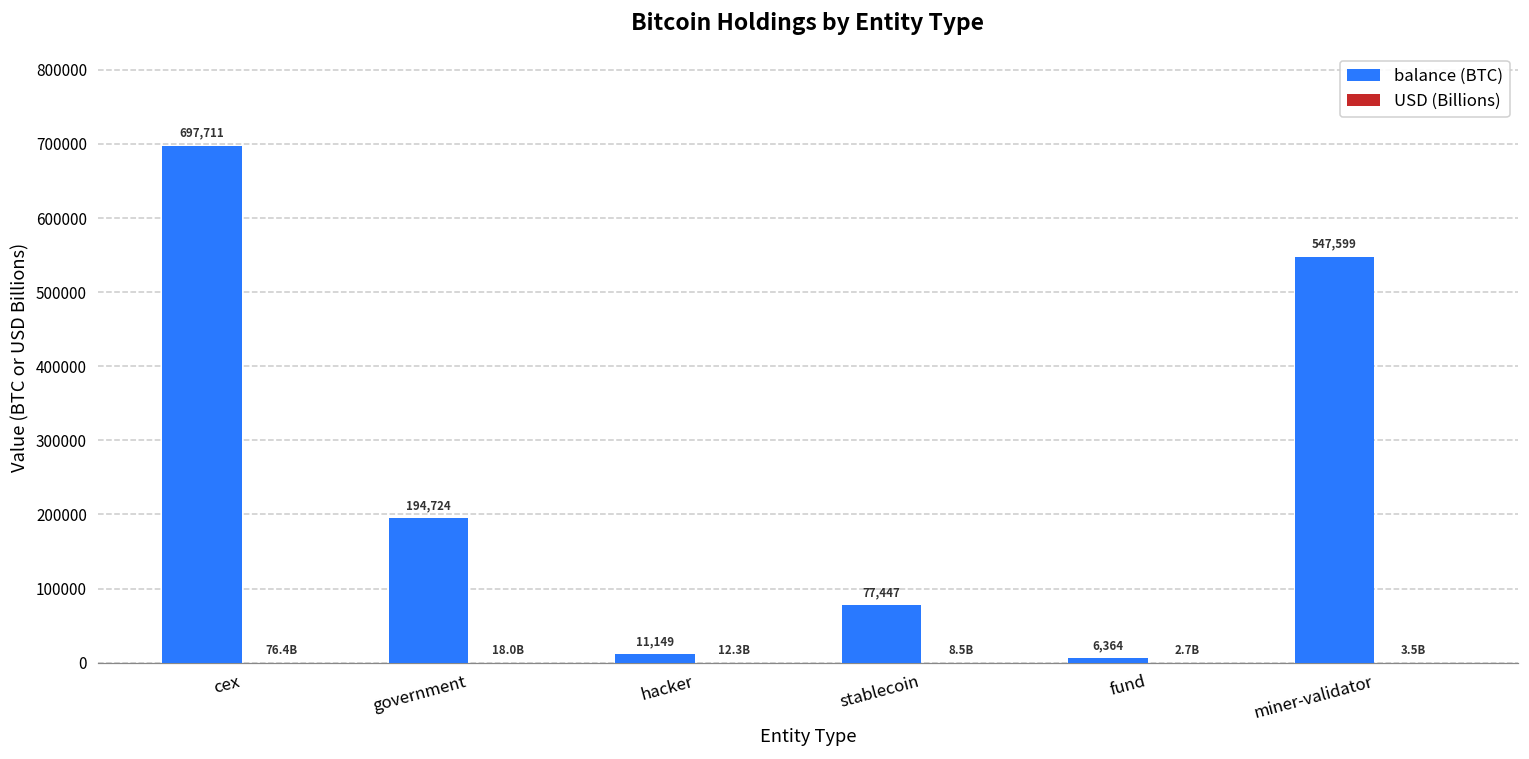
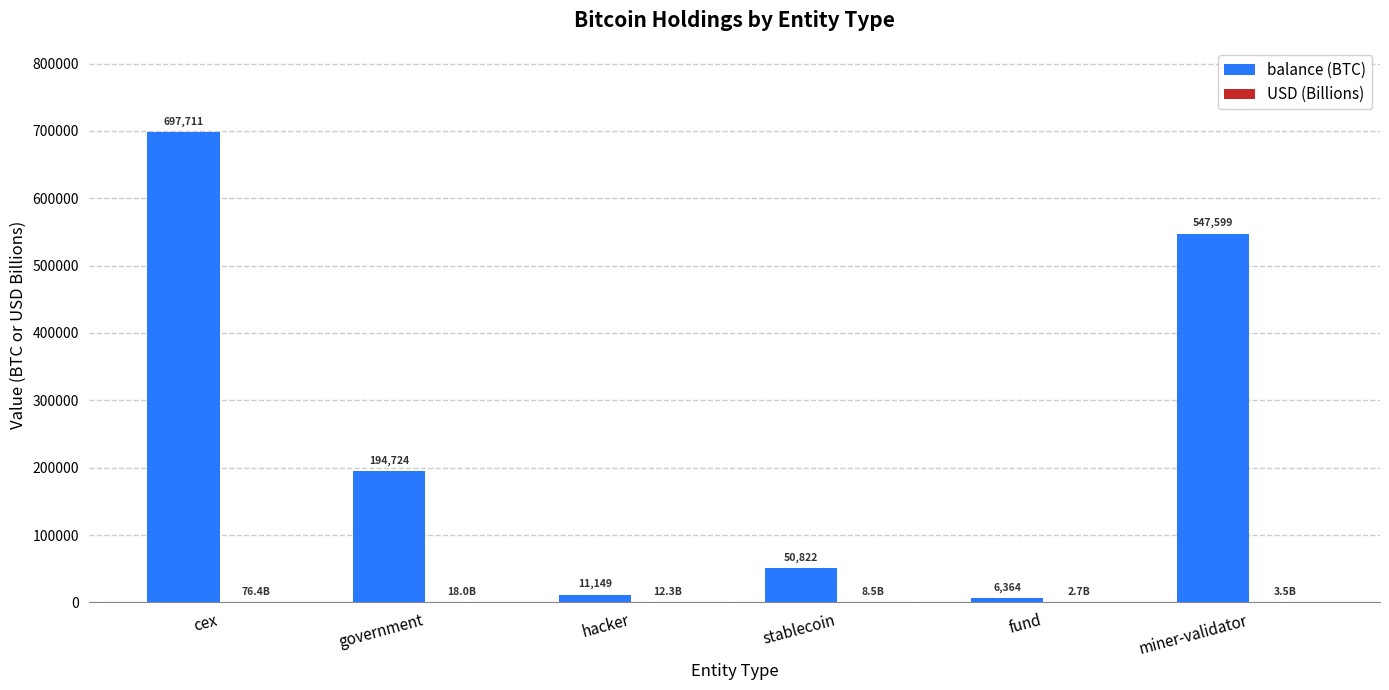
balance (BTC), stablecoin: 77,447 -> 50,822
